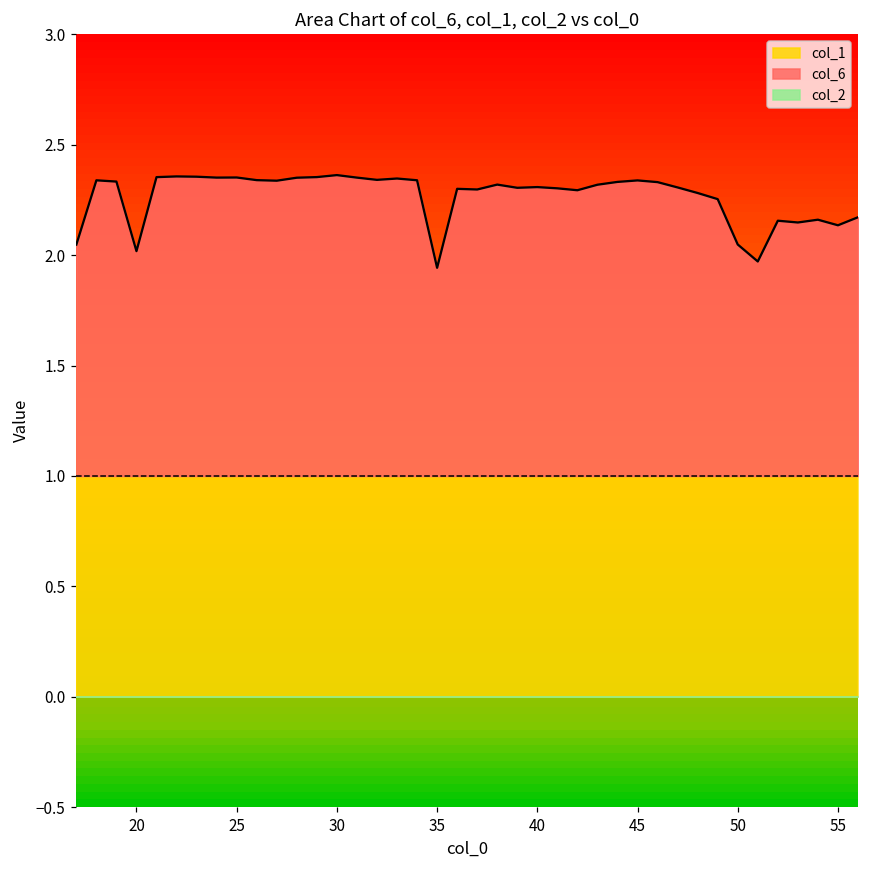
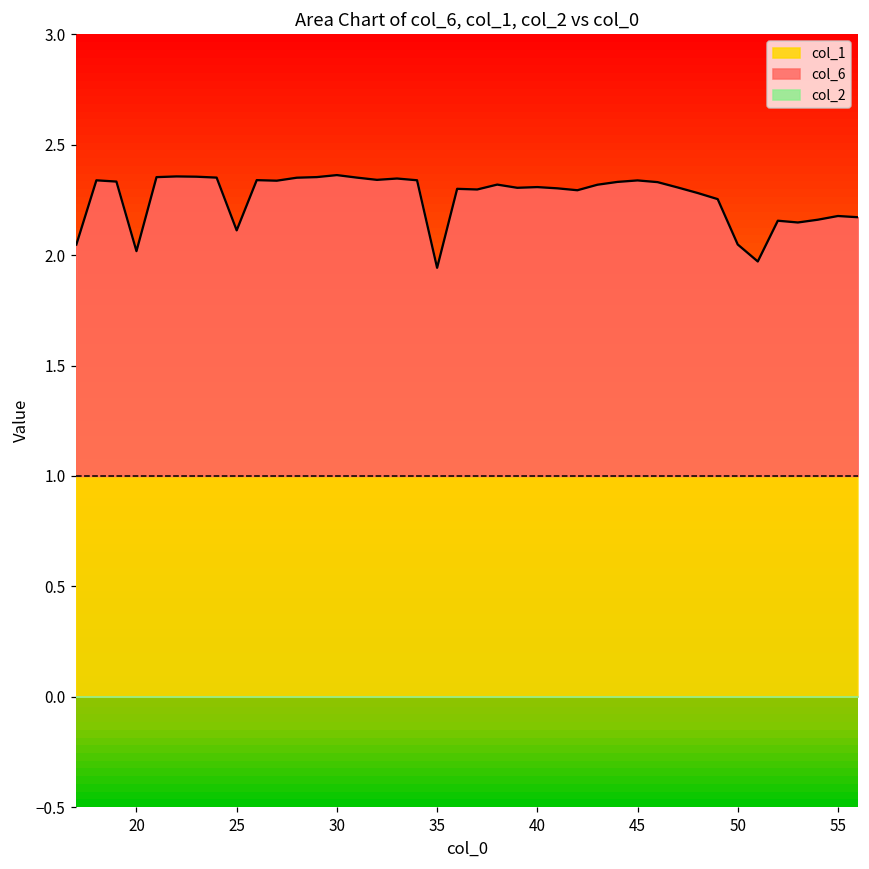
col_6, 25: 2.35 -> 2.11
col_6, 55: 2.14 -> 2.18
